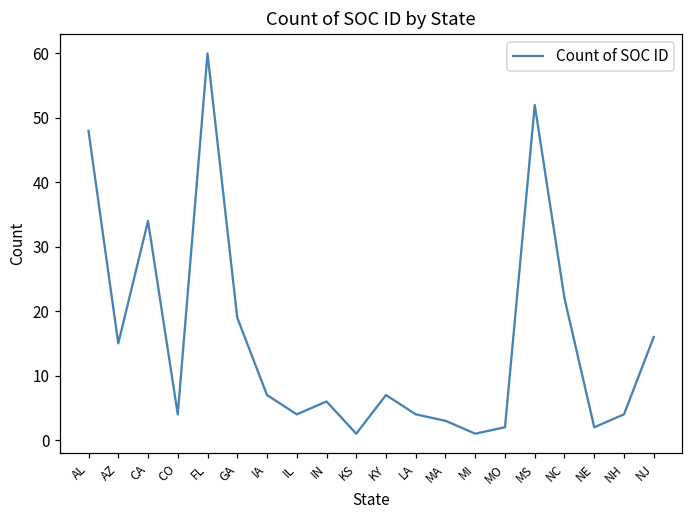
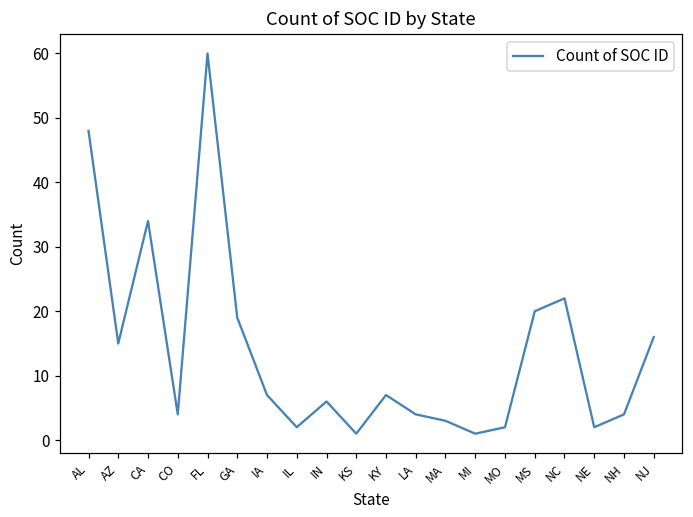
IL: 4 -> 2
MS: 52 -> 20
